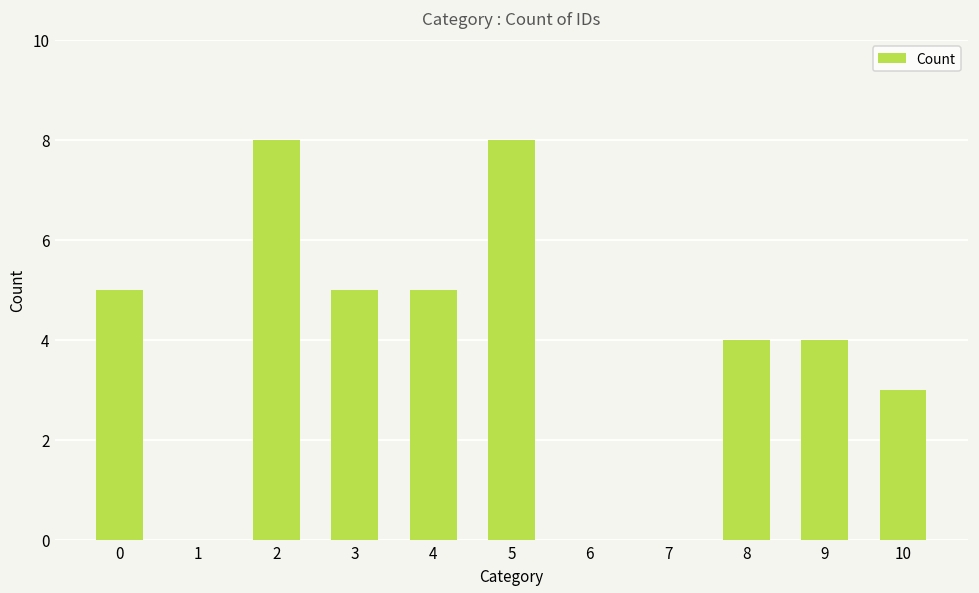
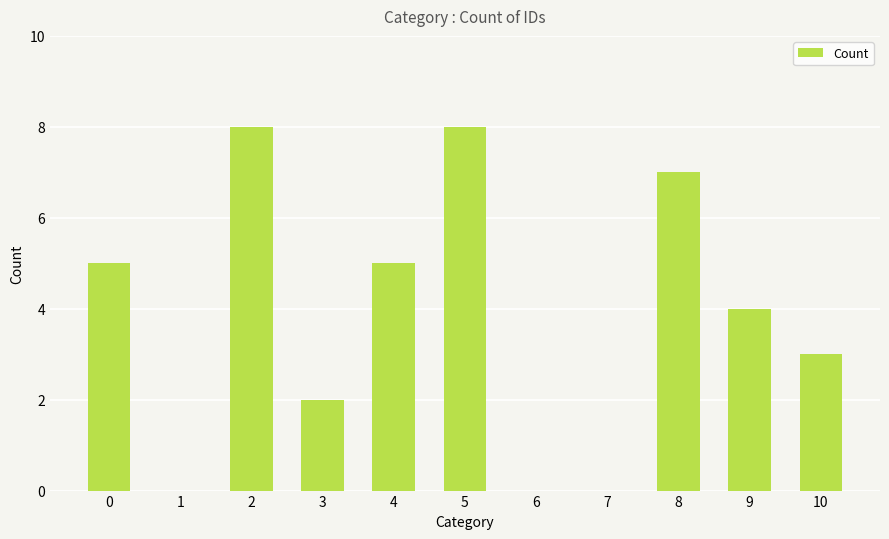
3: 5 -> 2
8: 4 -> 7
